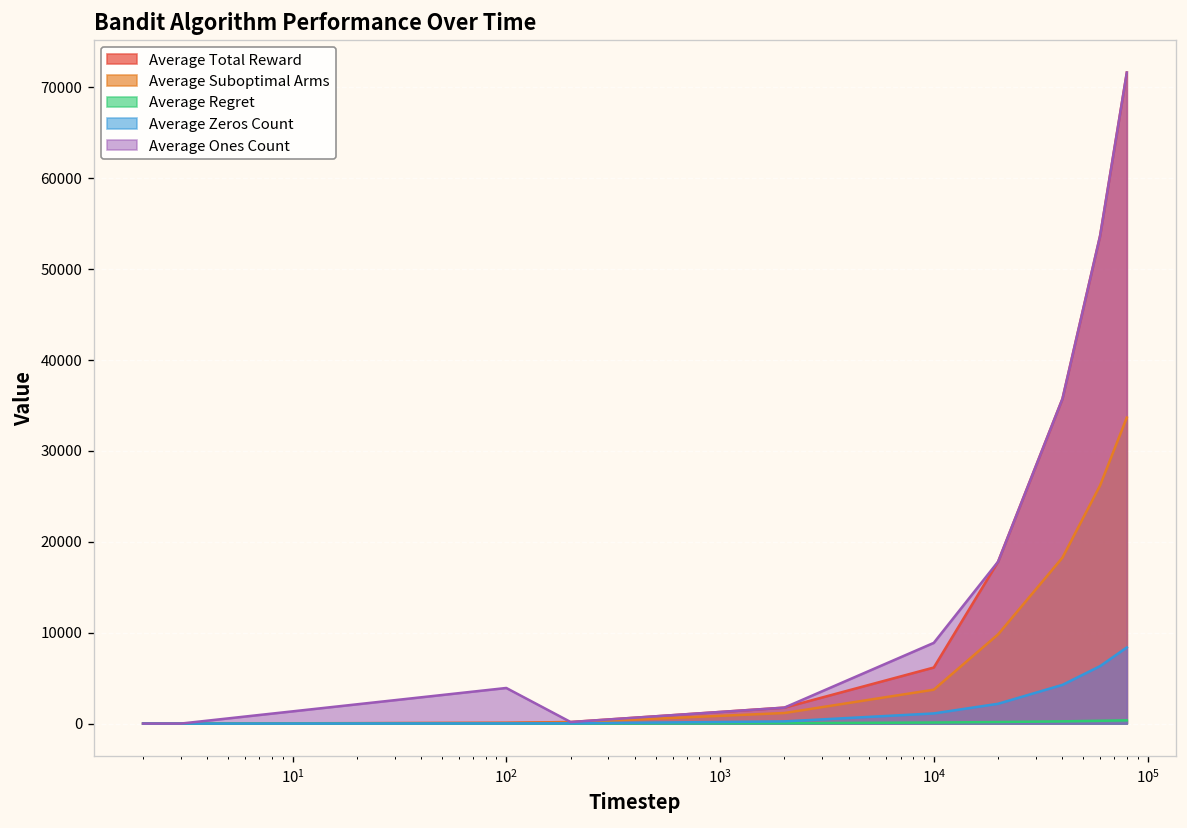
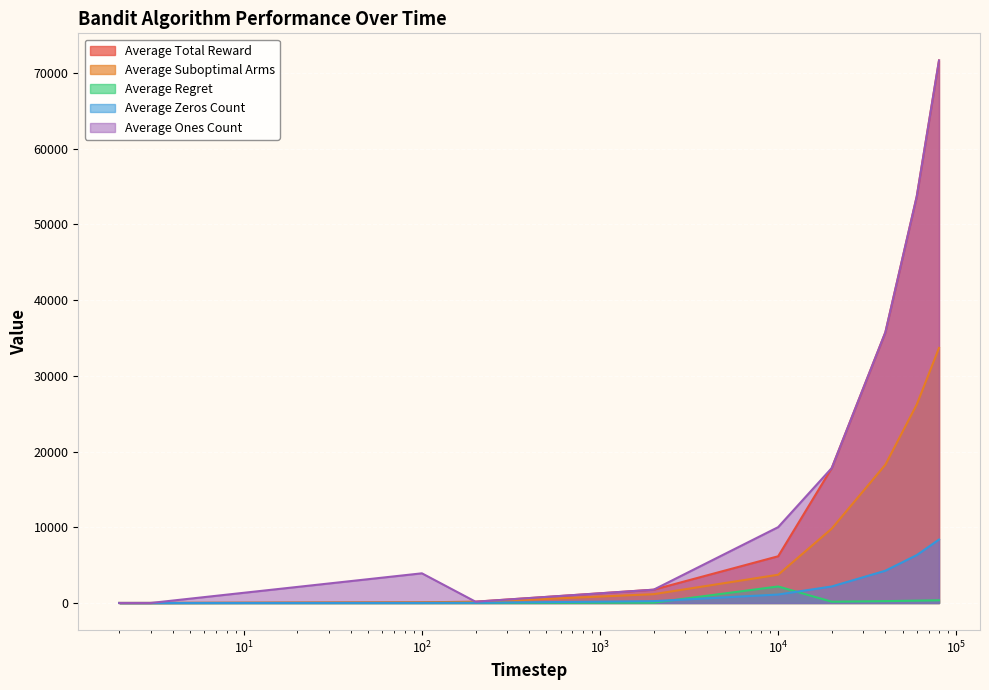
Average Regret, 10^4: 0 -> 2000
Average Ones Count, 10^4: 9000 -> 10000
